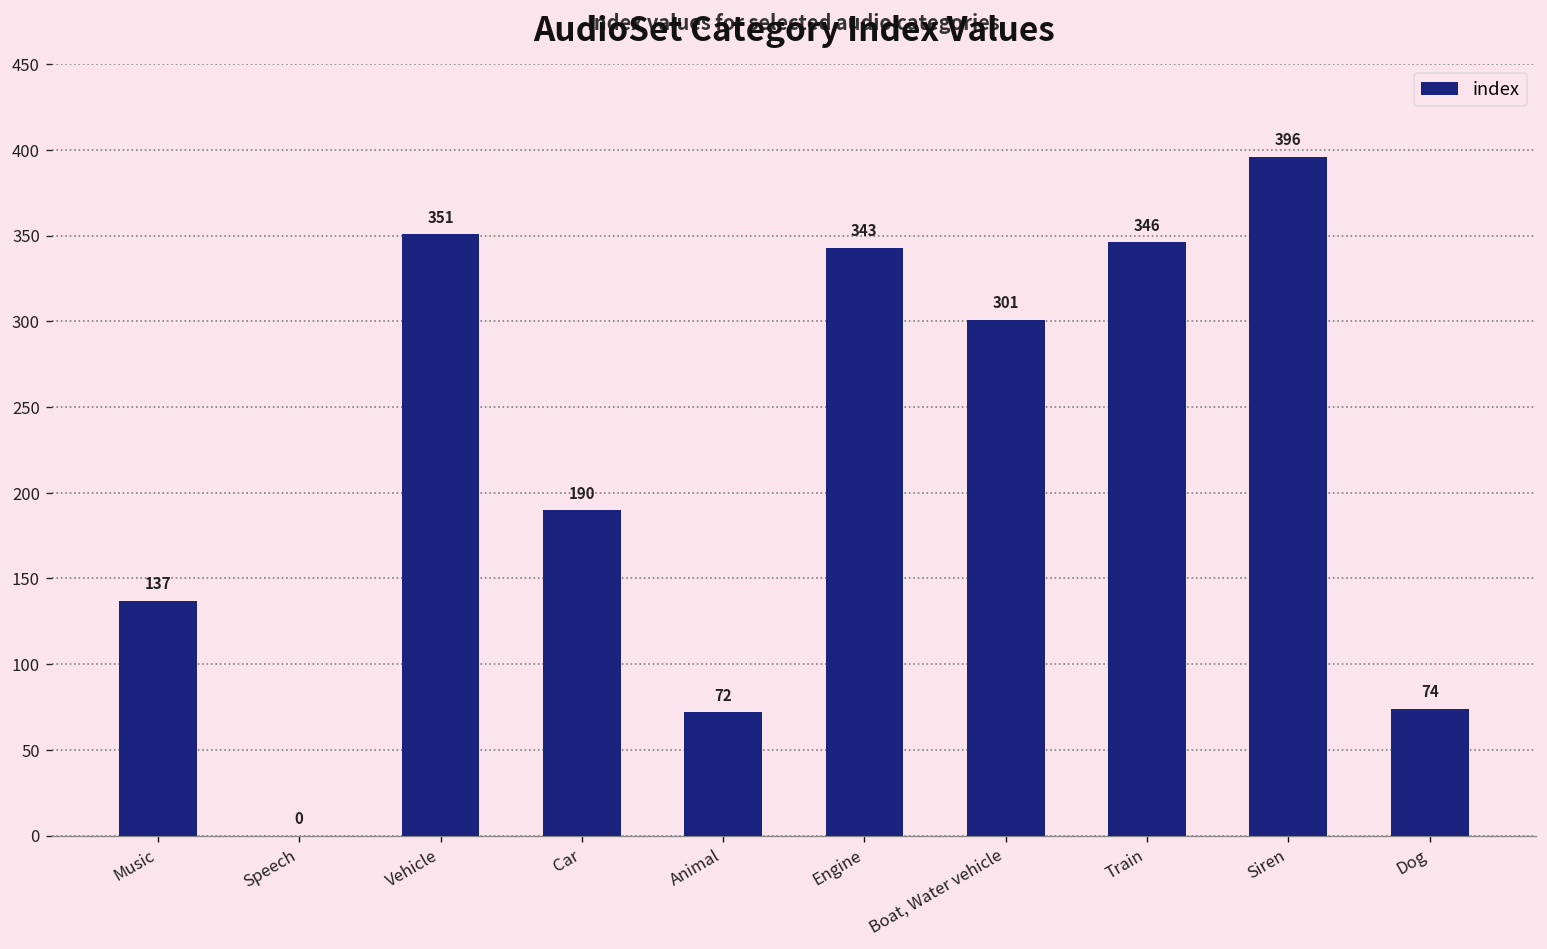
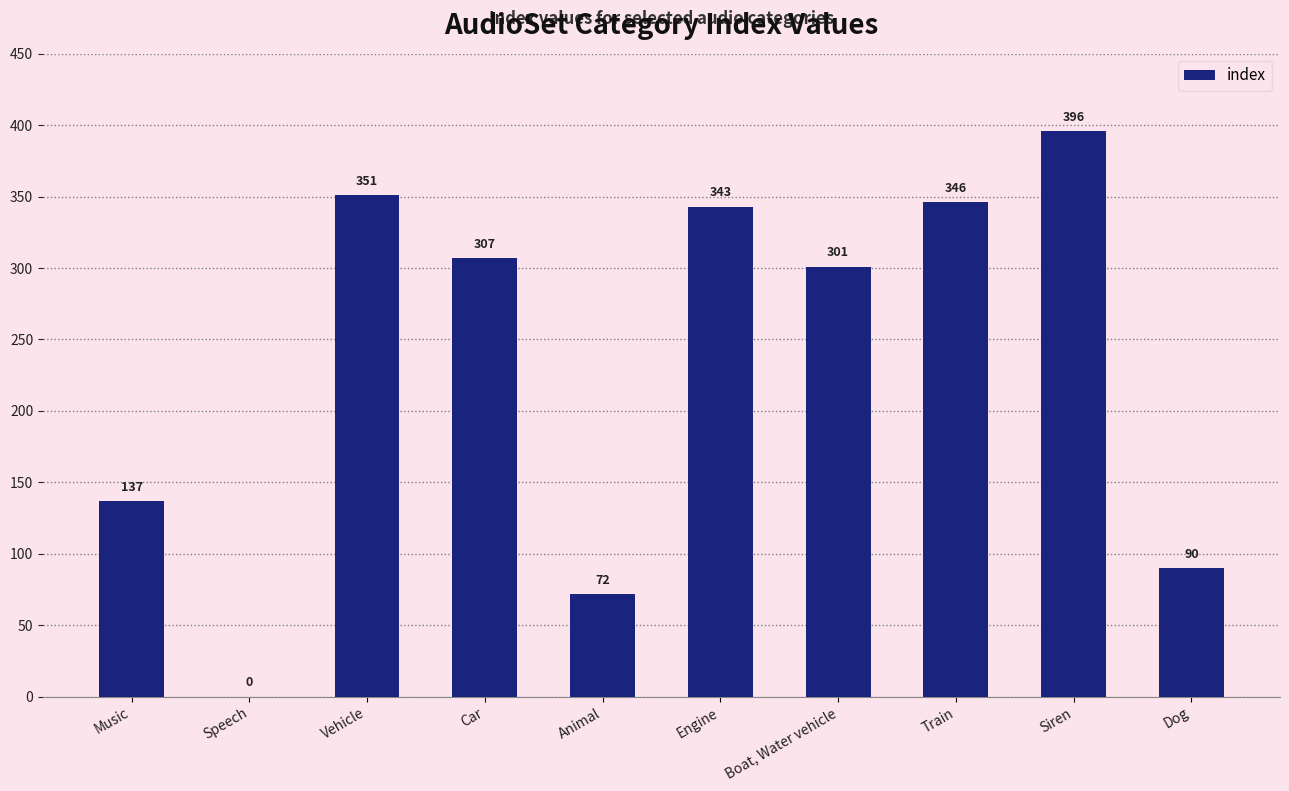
Car: 190 -> 307
Dog: 74 -> 90
